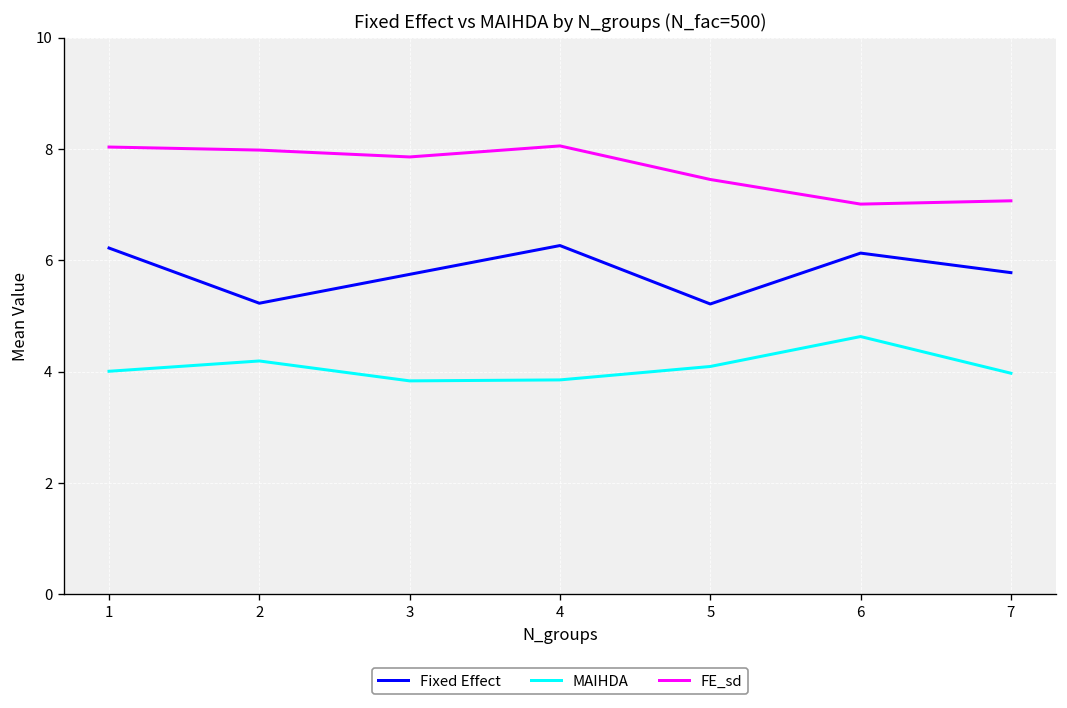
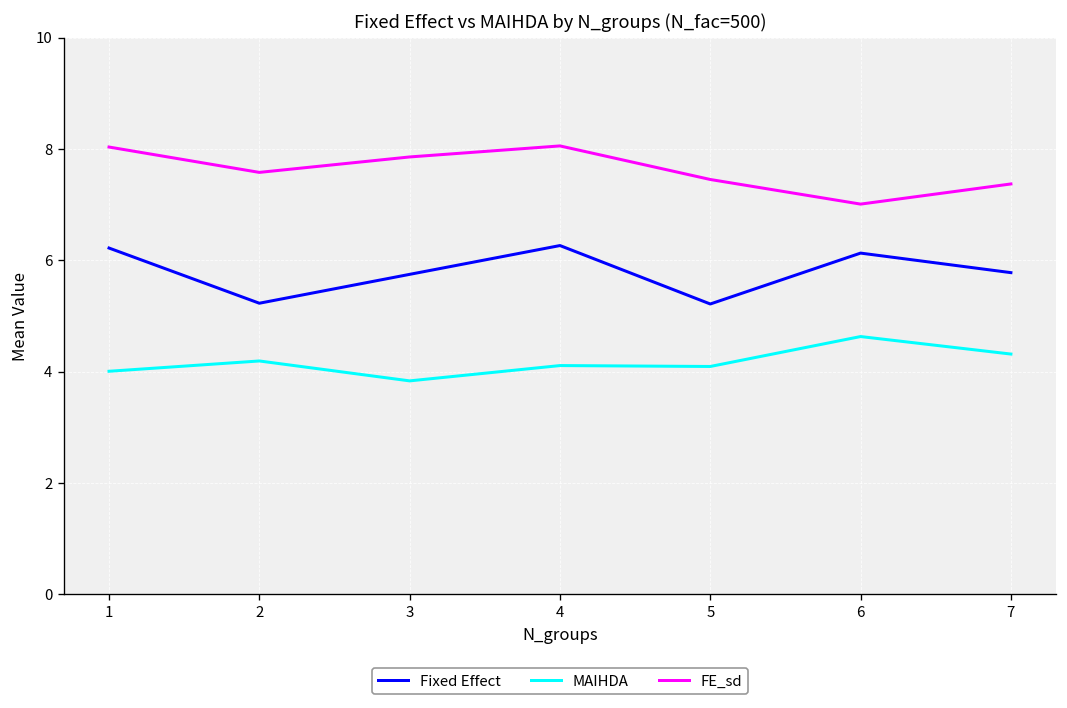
FE_sd, 2: 8.0 -> 7.6
MAIHDA, 4: 3.8 -> 4.1
MAIHDA, 7: 4.0 -> 4.3
FE_sd, 7: 7.1 -> 7.4
